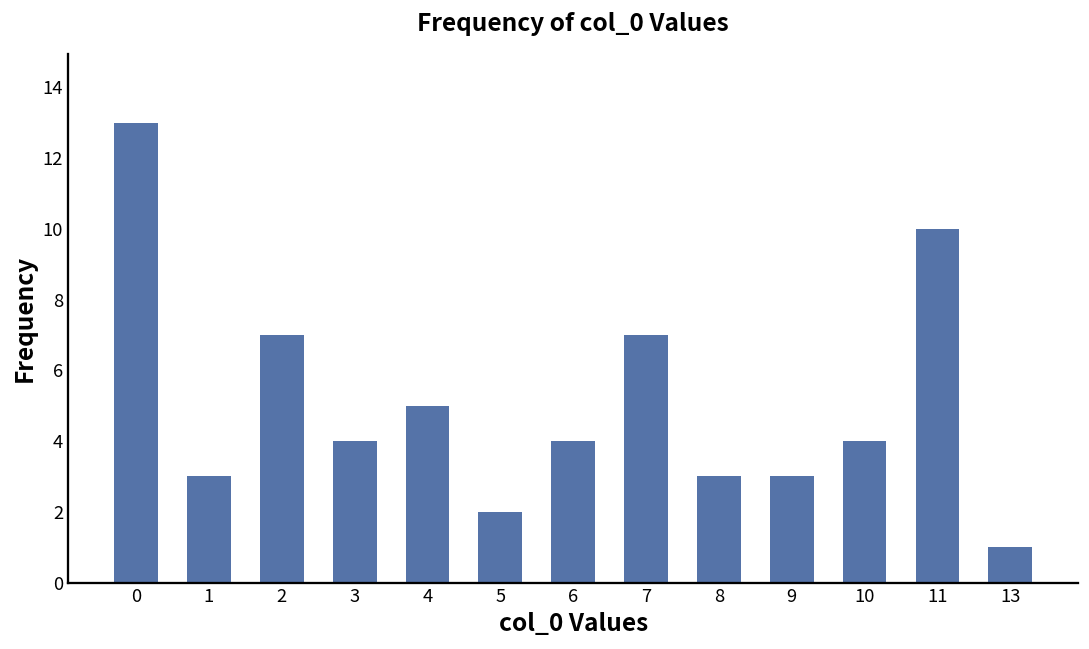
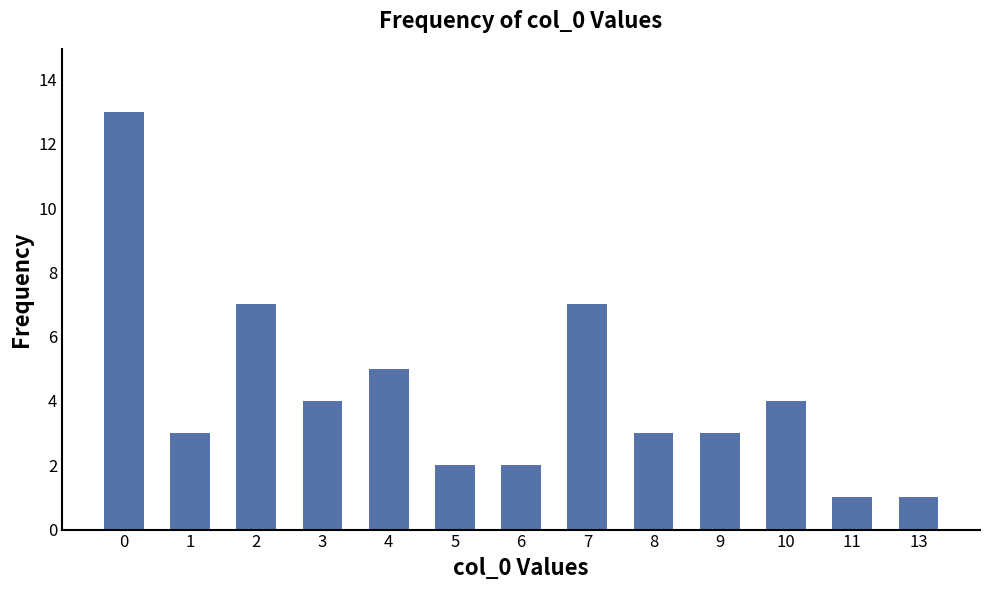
6: 4 -> 2
11: 10 -> 1
